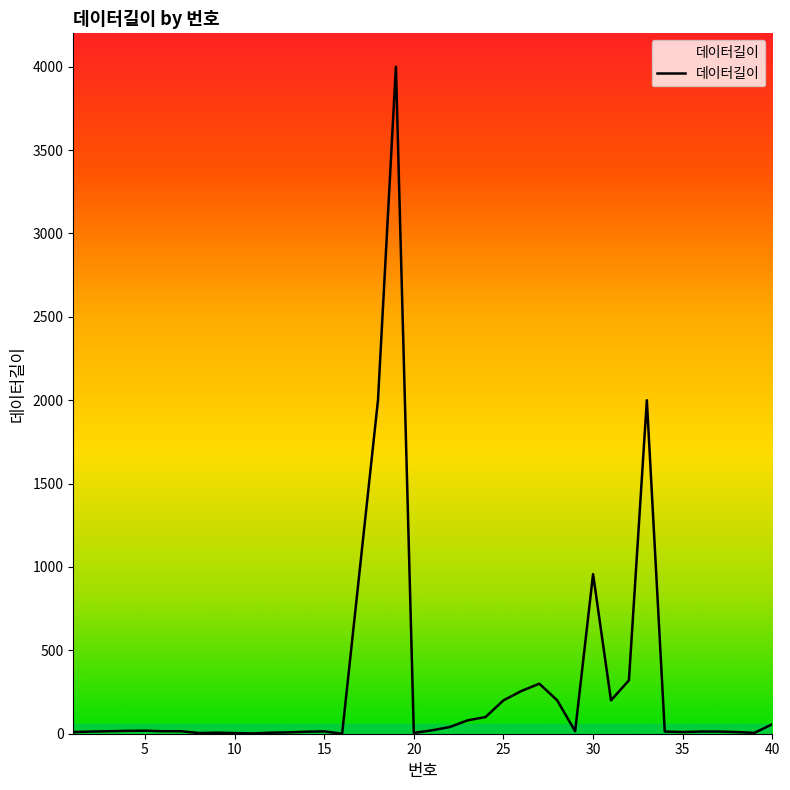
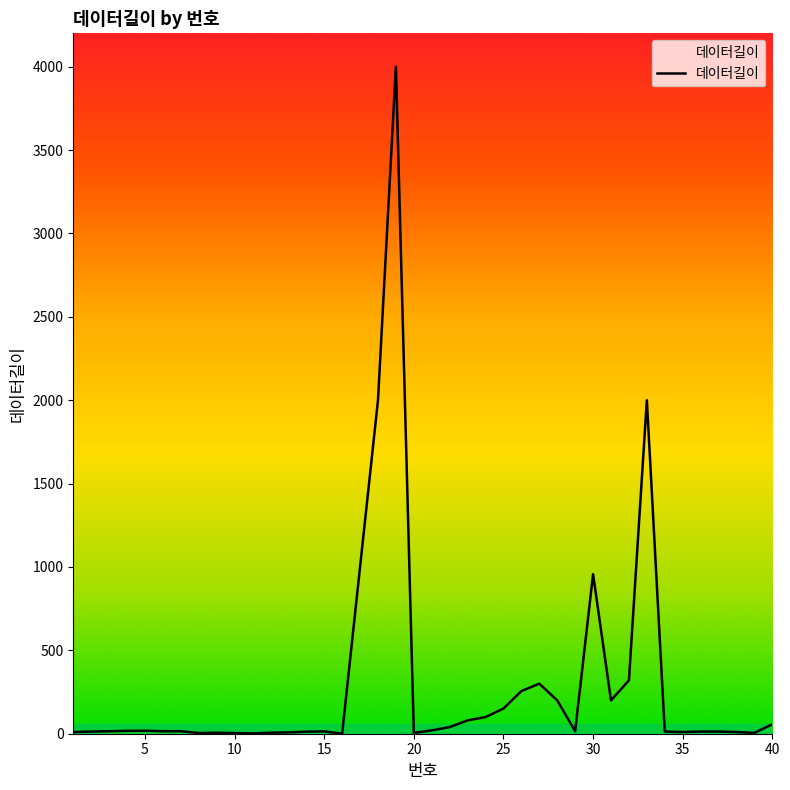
25: 200 -> 150
